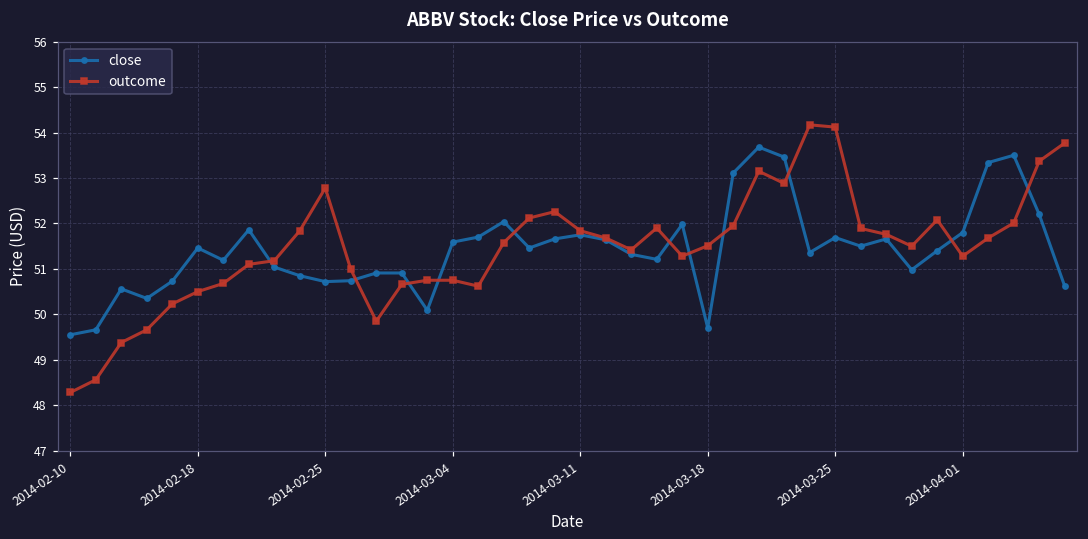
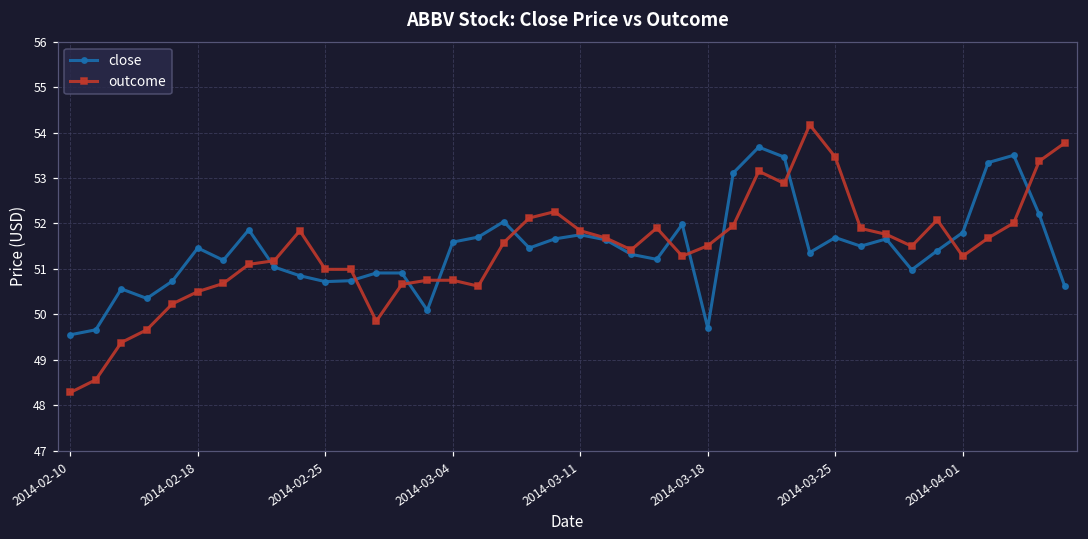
outcome, 2014-02-25: 52.8 -> 51.0
outcome, 2014-03-25: 54.1 -> 53.5
